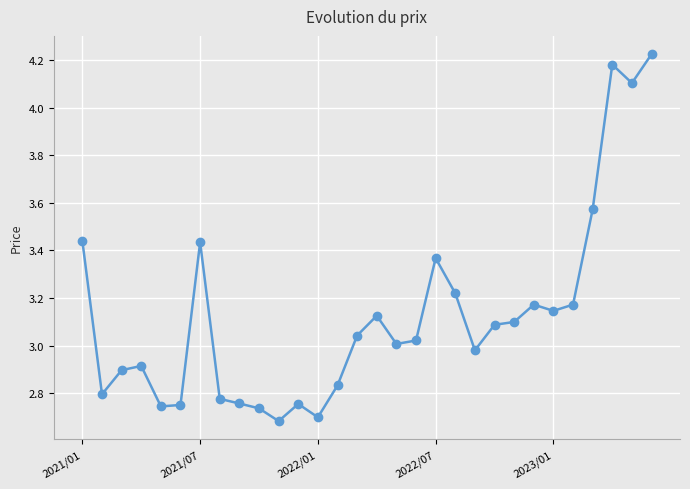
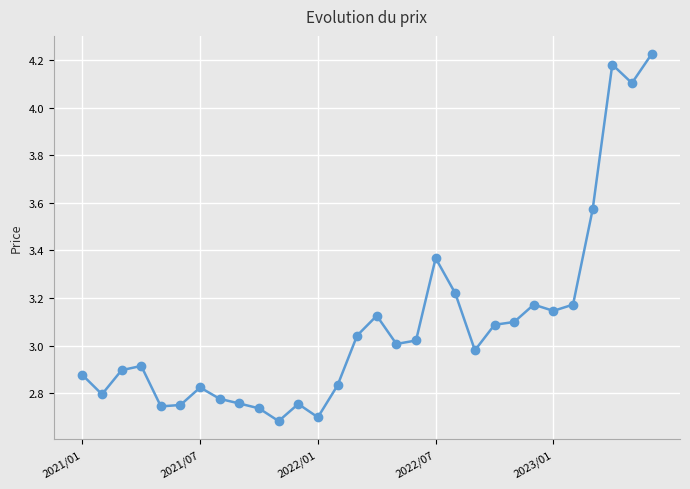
2021/01: 3.44 -> 2.88
2021/07: 3.43 -> 2.82
